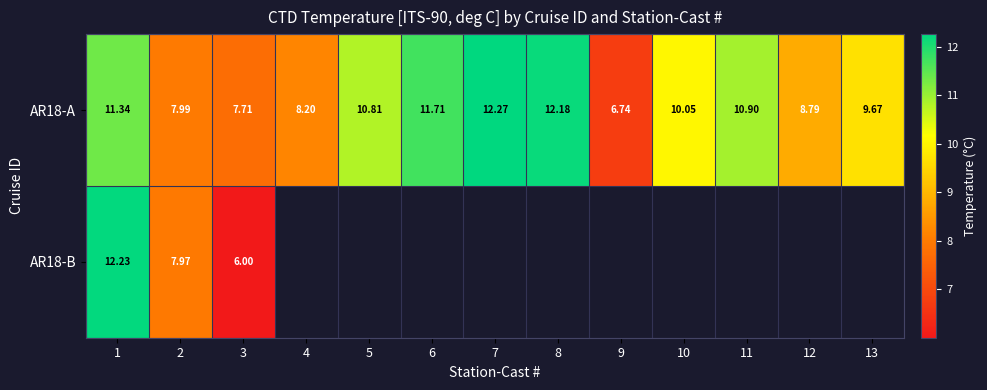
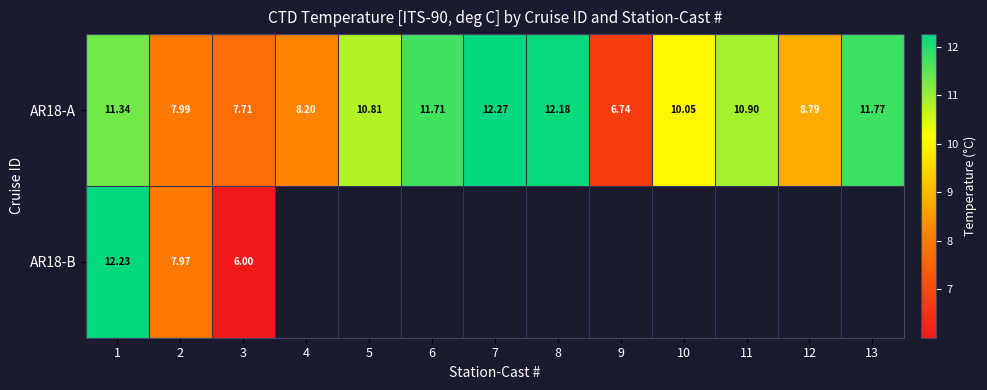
AR18-A, 13: 9.67 -> 11.77
